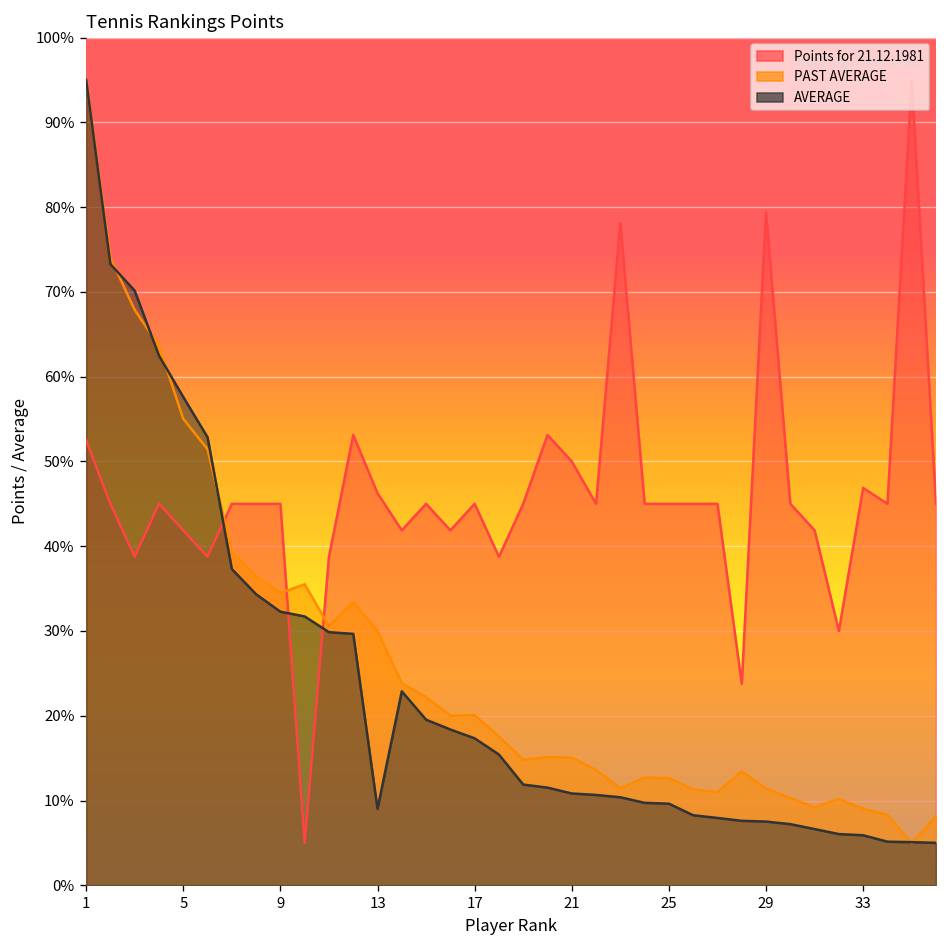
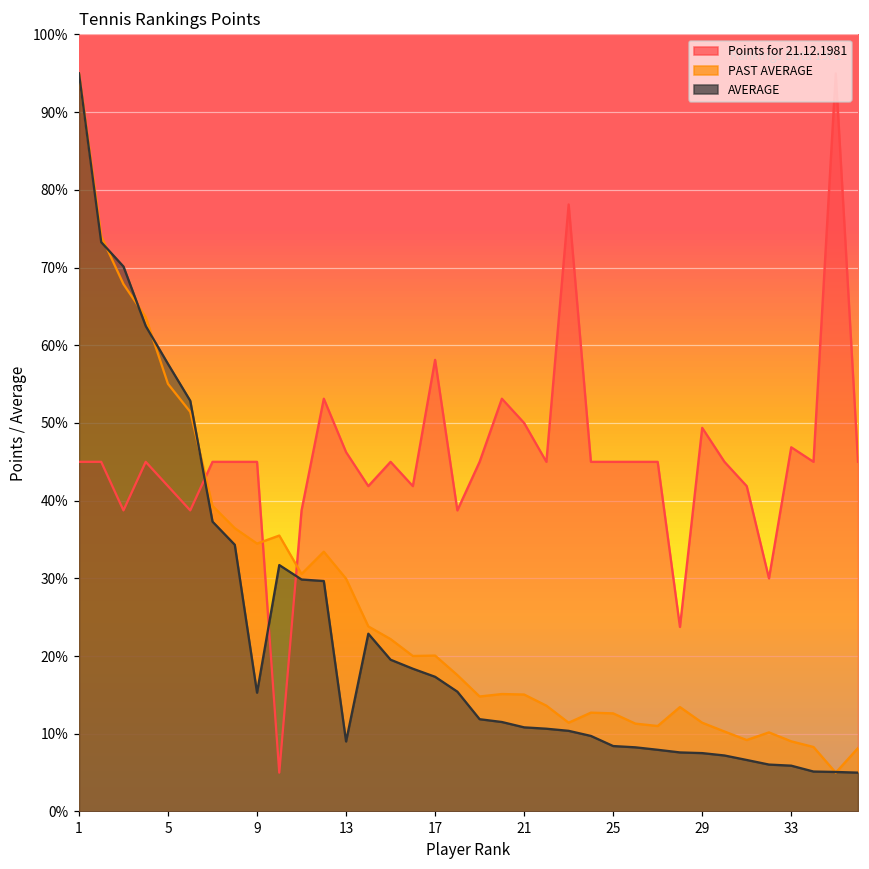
Points for 21.12.1981, 1: 53% -> 45%
AVERAGE, 9: 32% -> 15%
Points for 21.12.1981, 17: 45% -> 58%
AVERAGE, 25: 10% -> 8%
Points for 21.12.1981, 29: 79% -> 49%
